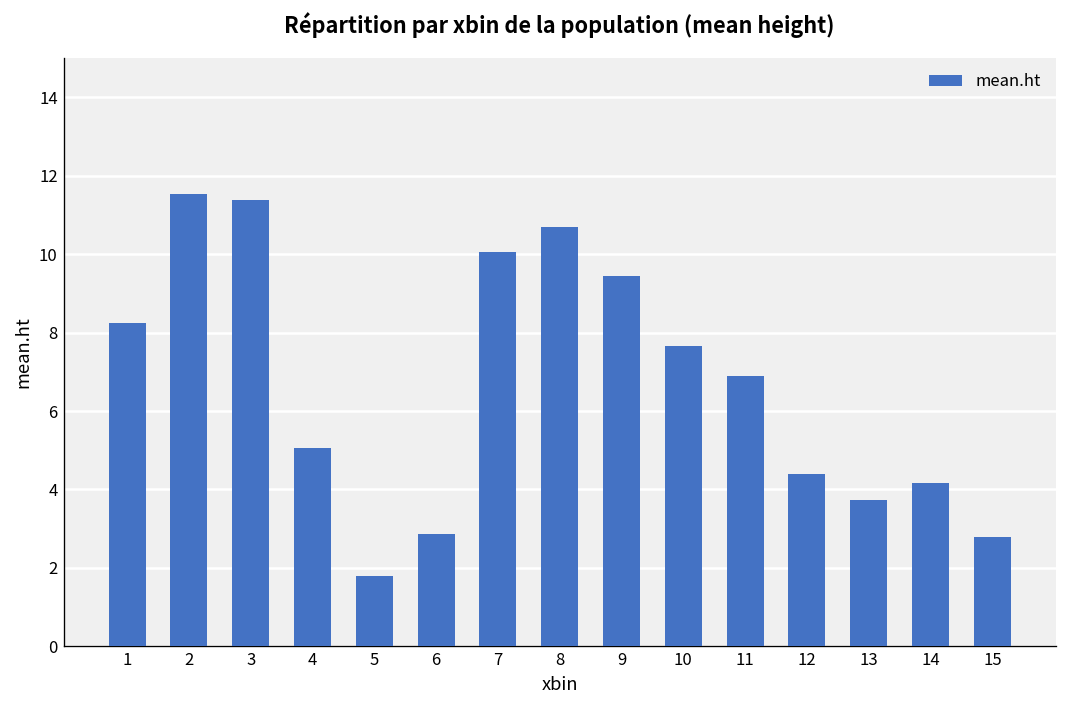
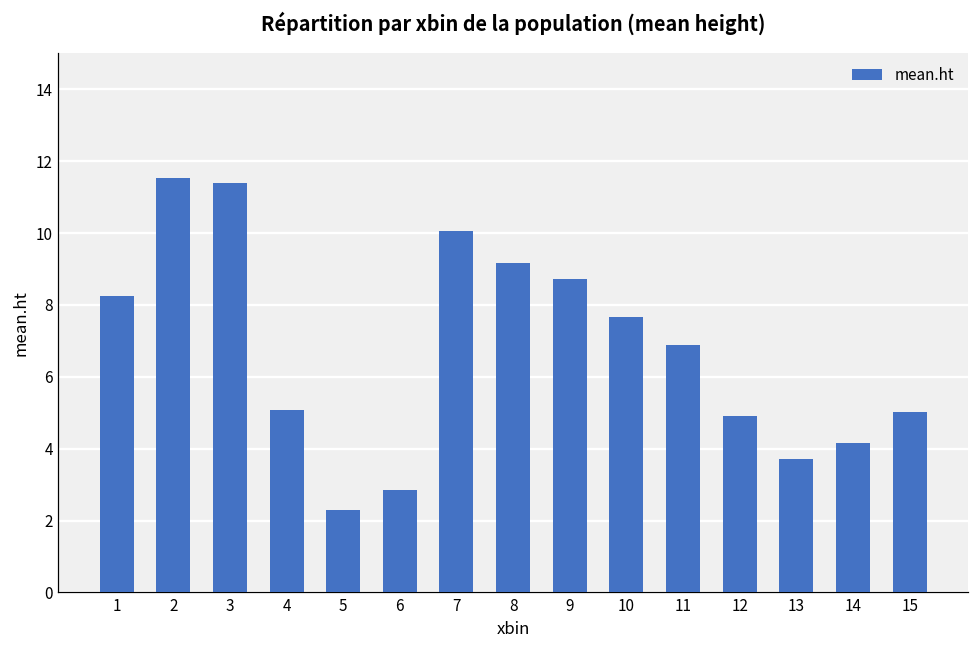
5: 1.8 -> 2.3
8: 10.7 -> 9.2
9: 9.5 -> 8.7
12: 4.4 -> 4.9
15: 2.8 -> 5.0
